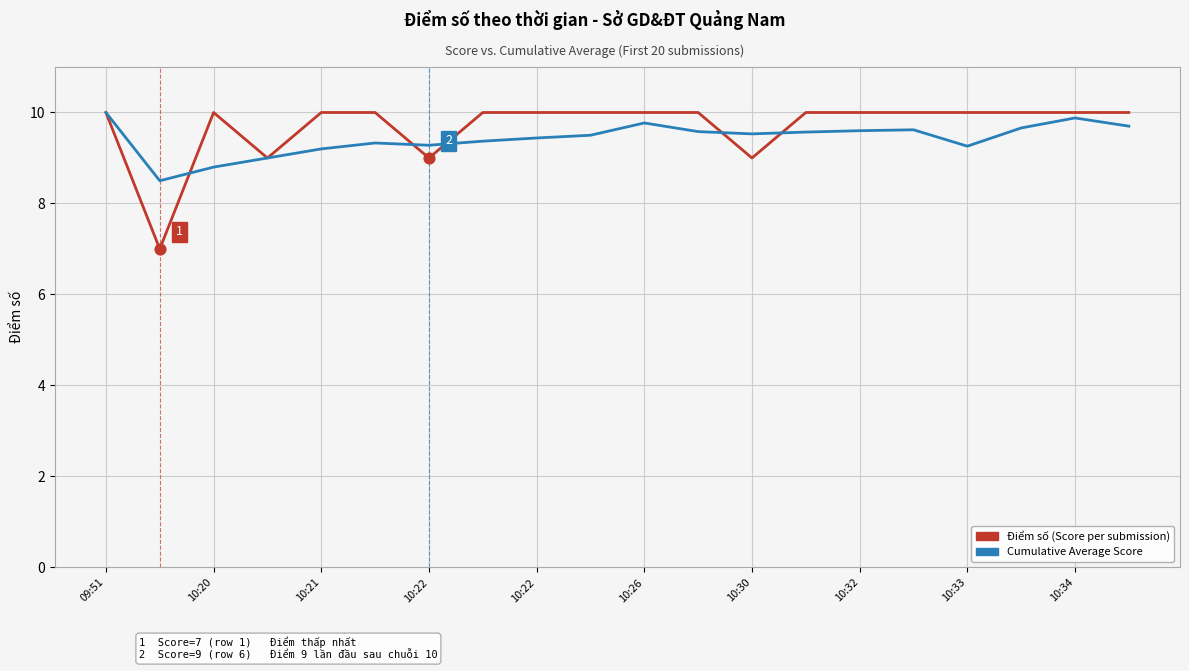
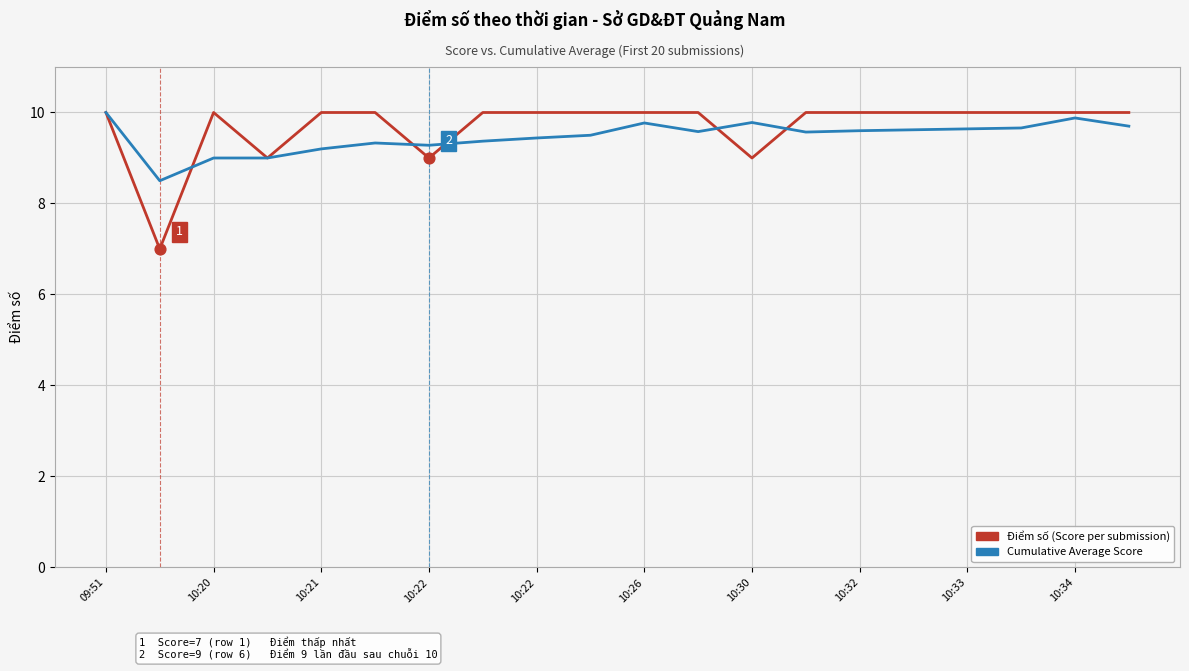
Cumulative Average Score, 10:20: 8.8 -> 9.0
Cumulative Average Score, 10:30: 9.5 -> 9.8
Cumulative Average Score, 10:33: 9.3 -> 9.6
